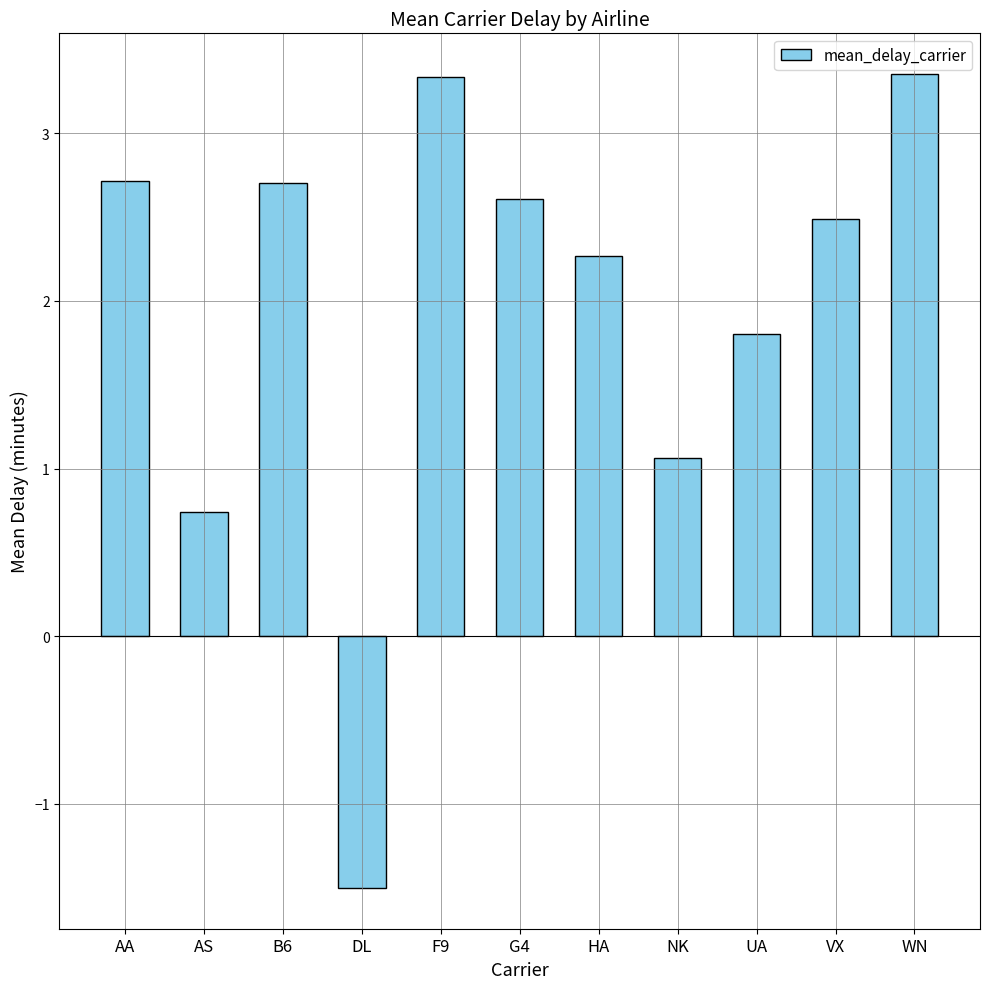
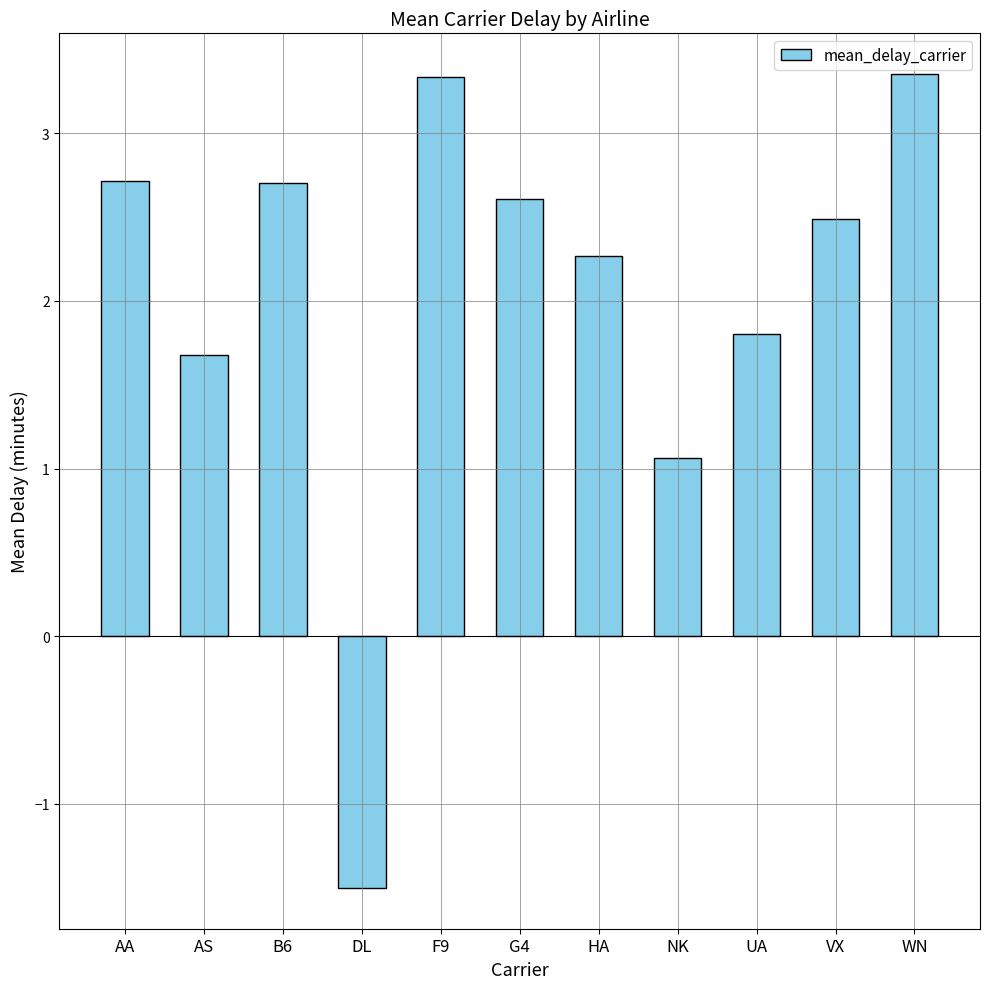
AS: 0.74 -> 1.68
